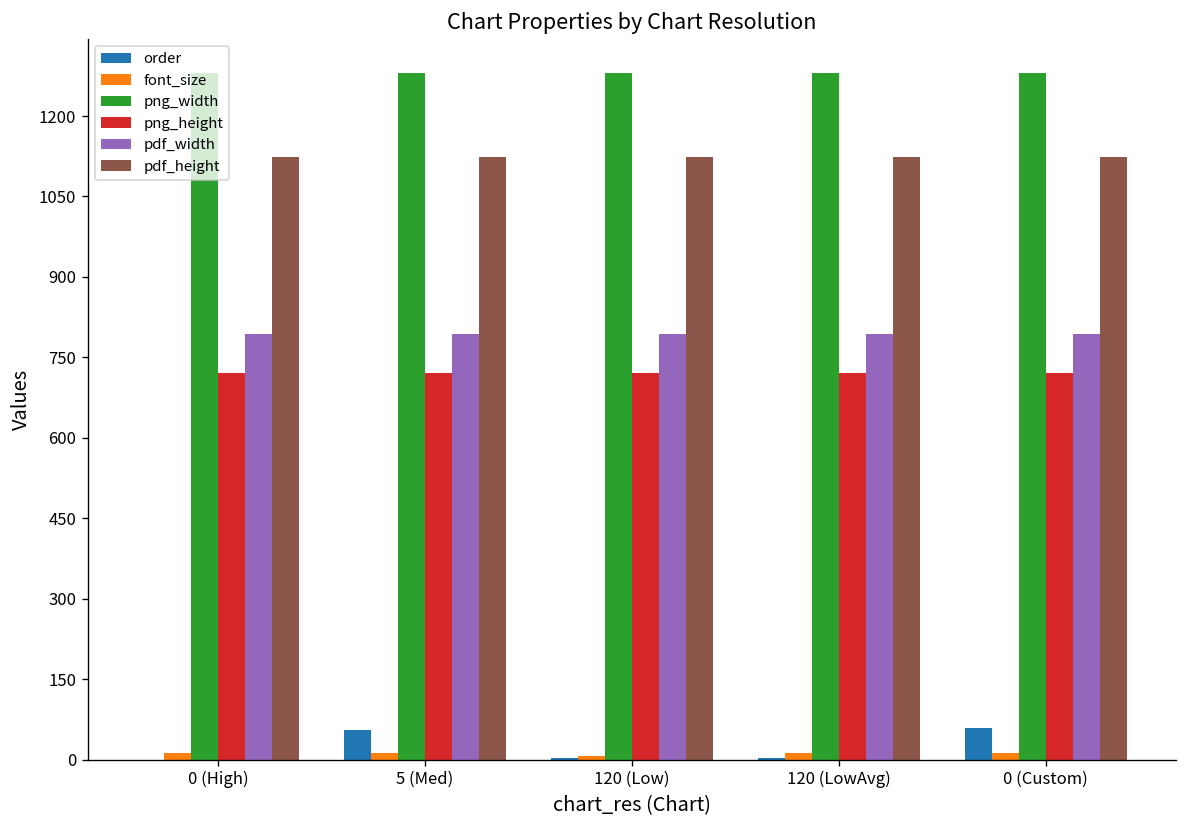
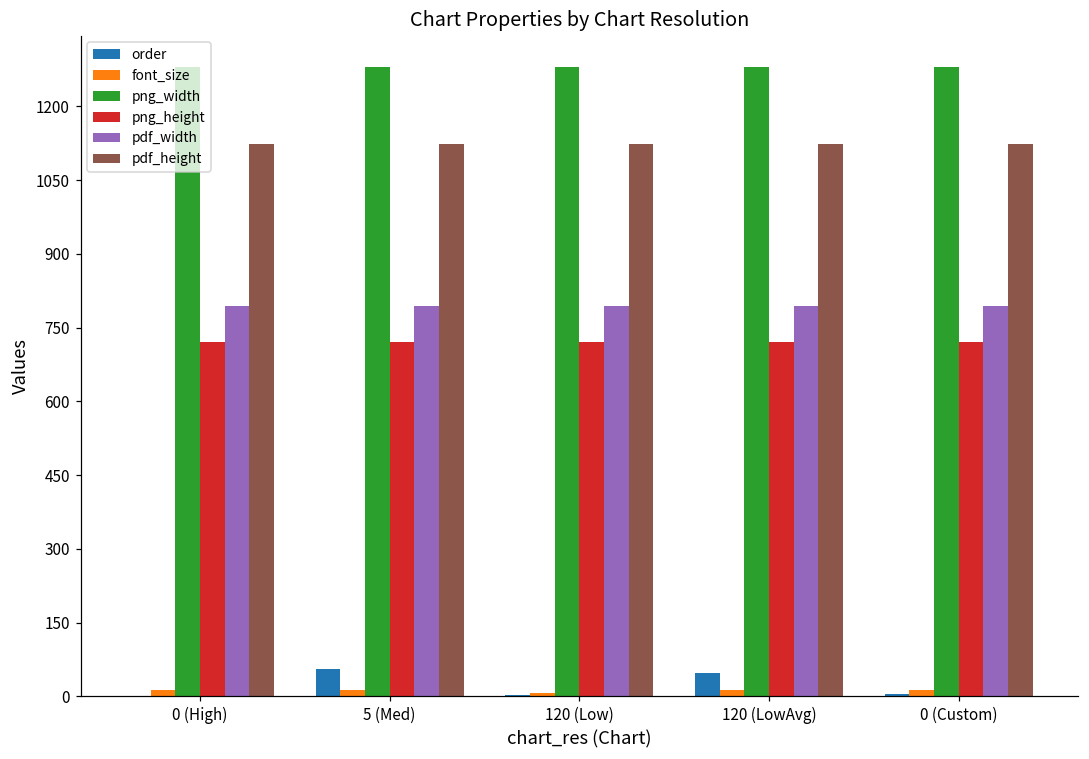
order, 120 (LowAvg): 0 -> 50
order, 0 (Custom): 60 -> 0
